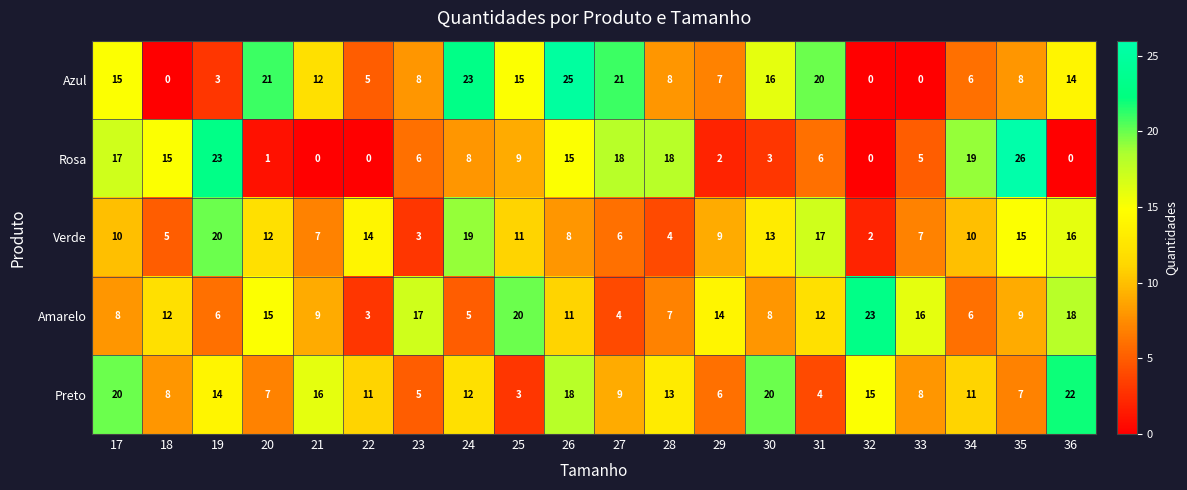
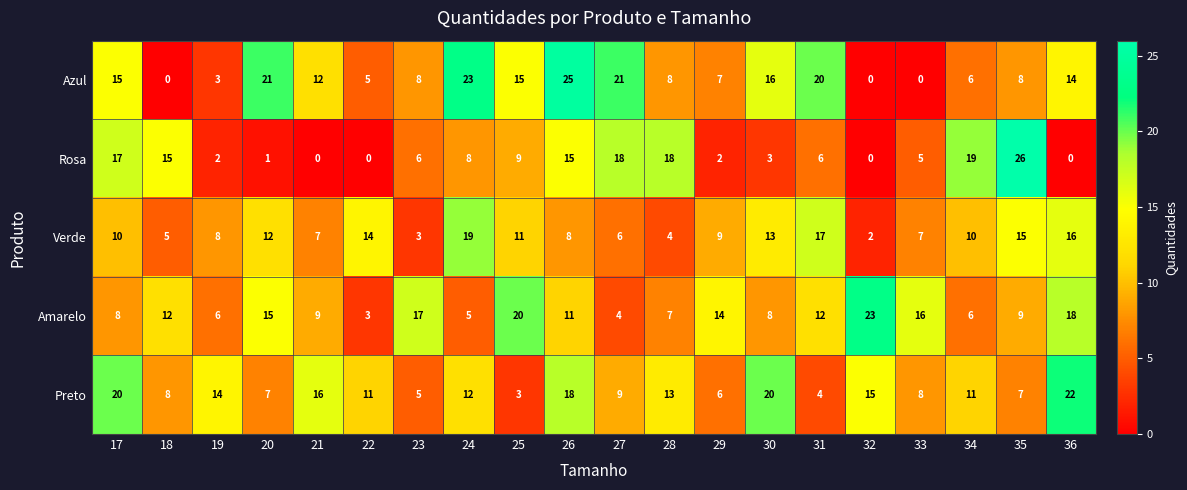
Rosa, 19: 23 -> 2
Verde, 19: 20 -> 8
